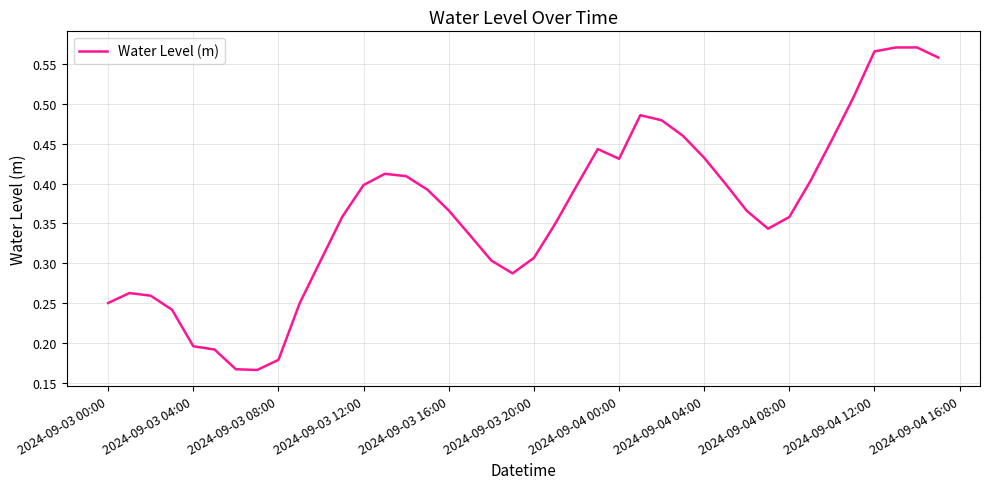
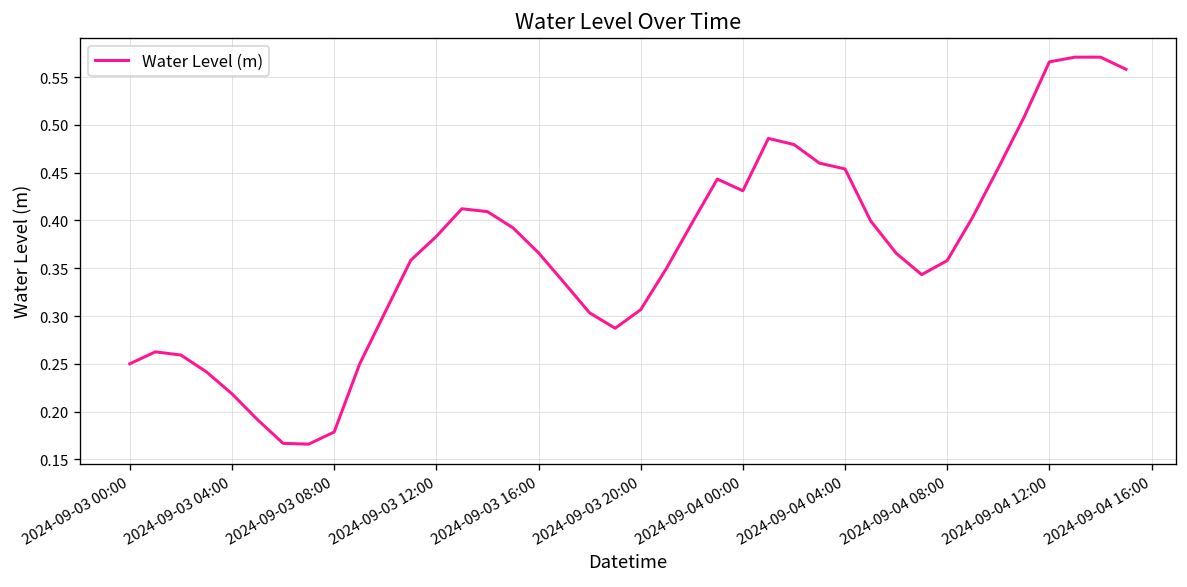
2024-09-03 04:00: 0.20 -> 0.22
2024-09-03 12:00: 0.40 -> 0.38
2024-09-04 04:00: 0.43 -> 0.45
